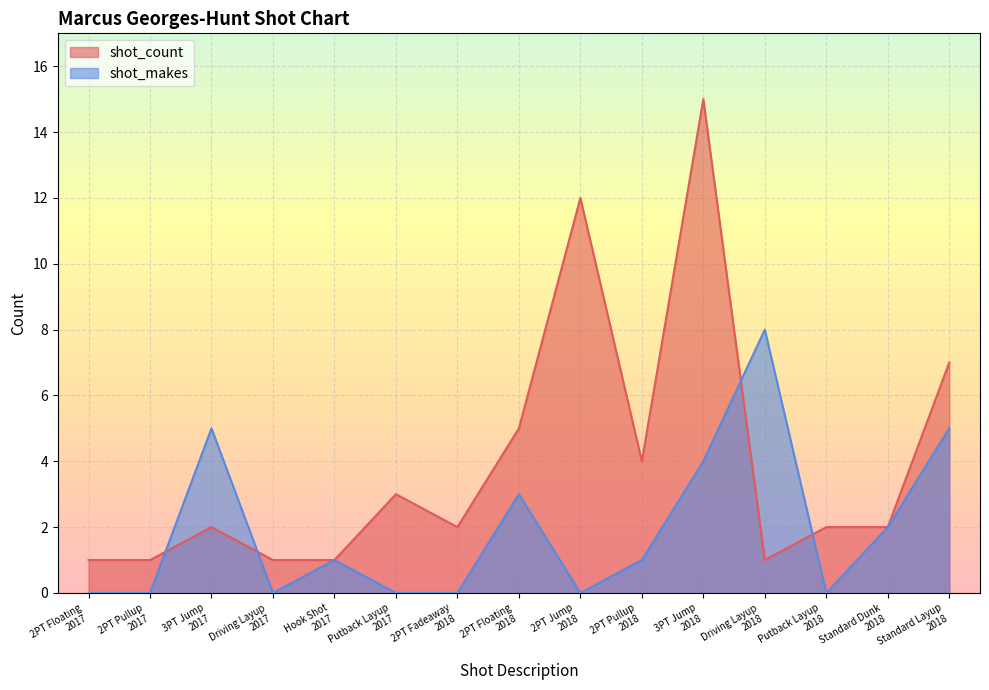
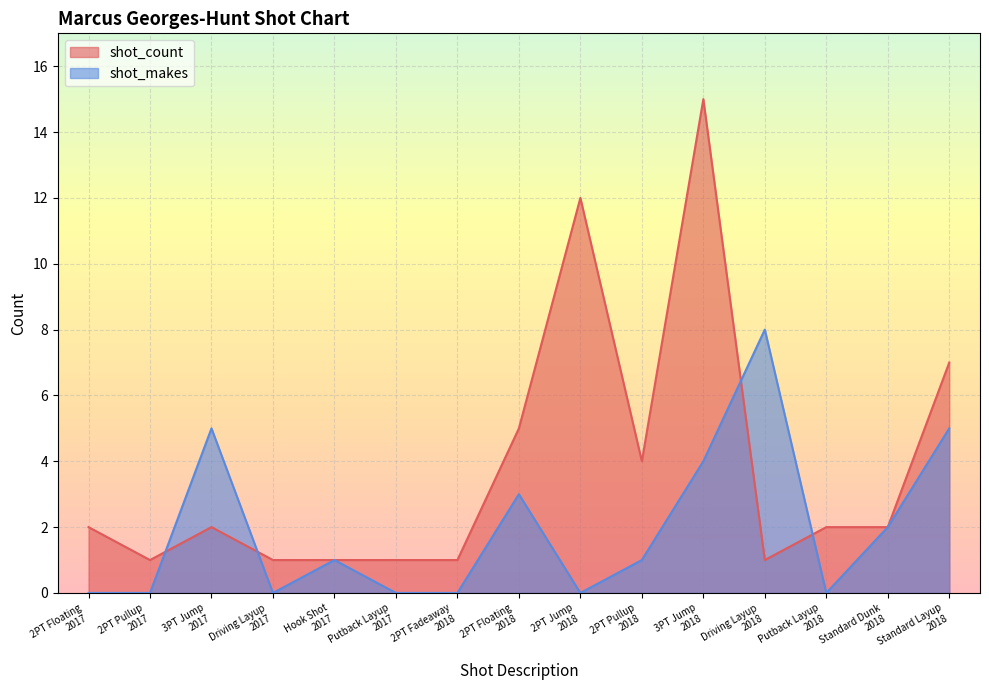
shot_count, 2PT Floating 2017: 1 -> 2
shot_count, Putback Layup 2017: 3 -> 1
shot_count, 2PT Fadeaway 2018: 2 -> 1
